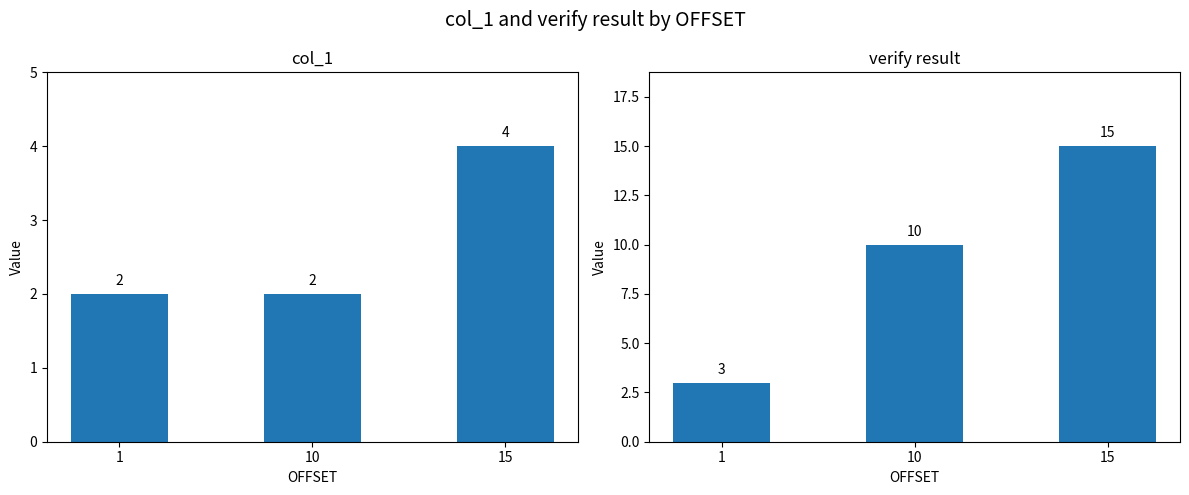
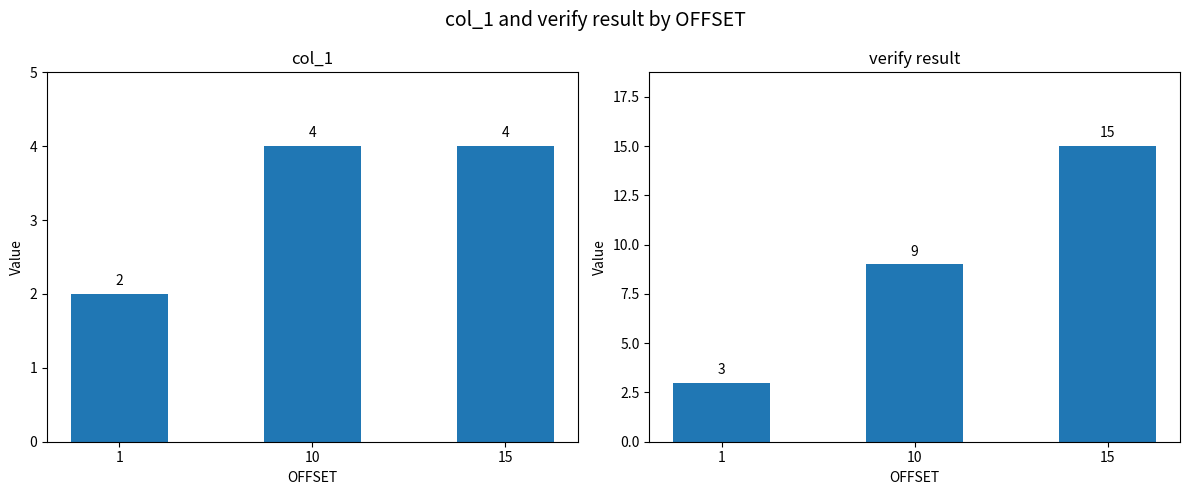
col_1, 10: 2 -> 4
verify result, 10: 10 -> 9
